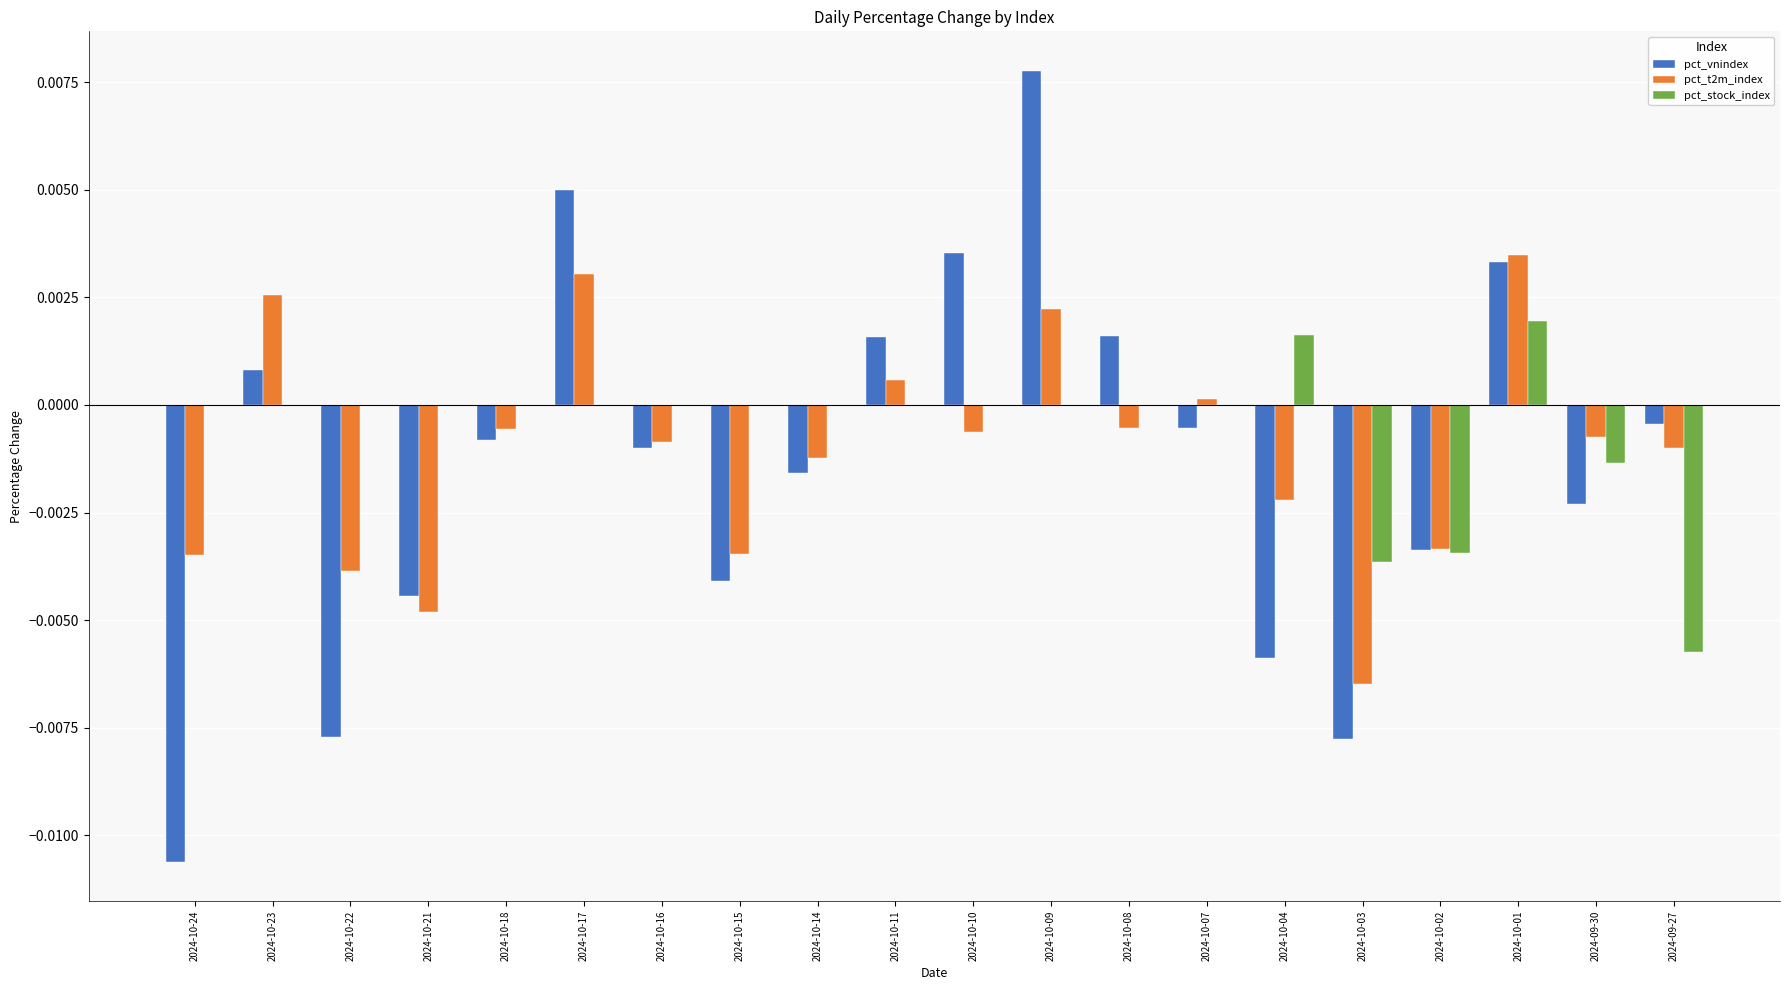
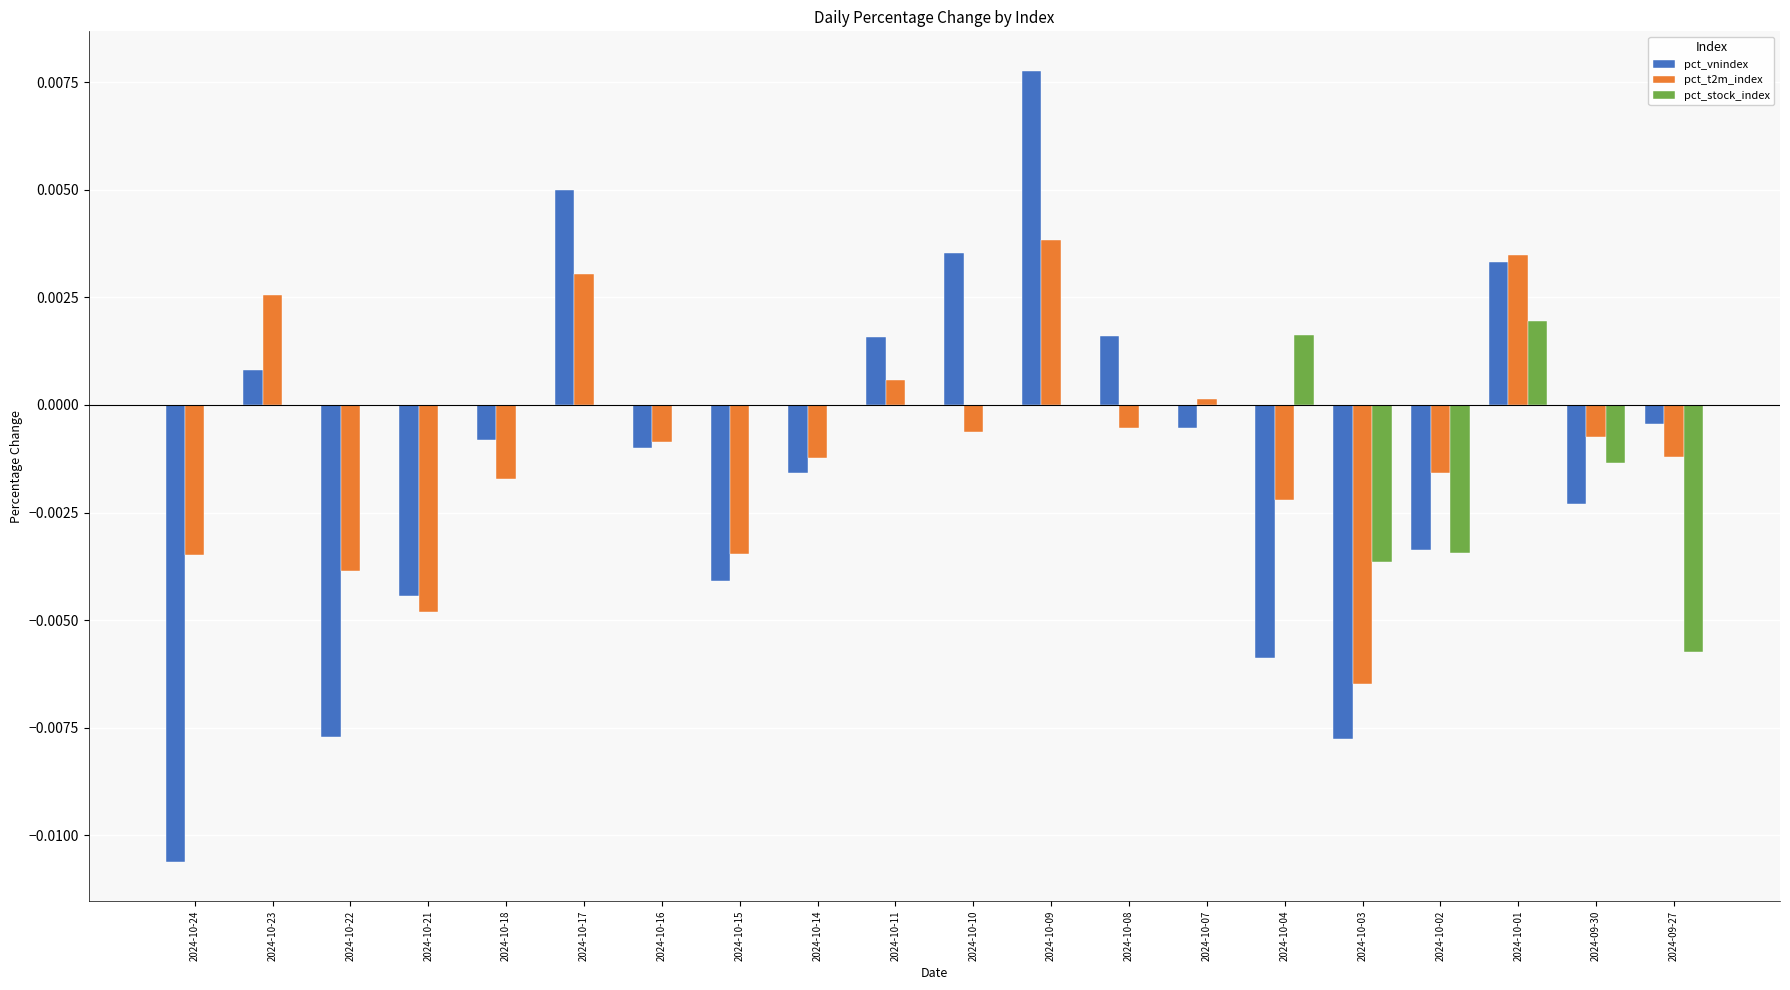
pct_t2m_index, 2024-10-18: -0.0006 -> -0.0017
pct_t2m_index, 2024-10-09: 0.0022 -> 0.0038
pct_t2m_index, 2024-10-02: -0.0033 -> -0.0016
pct_t2m_index, 2024-09-27: -0.0010 -> -0.0012
